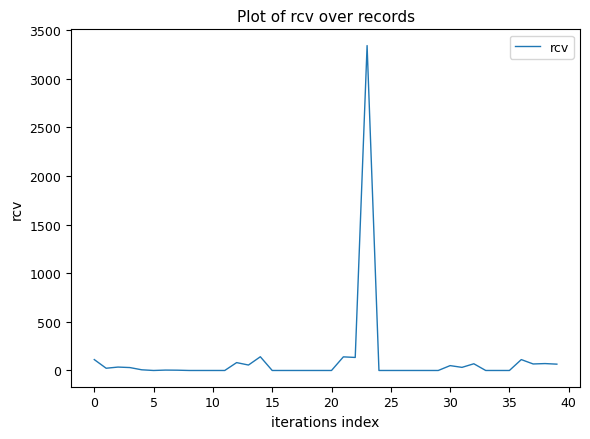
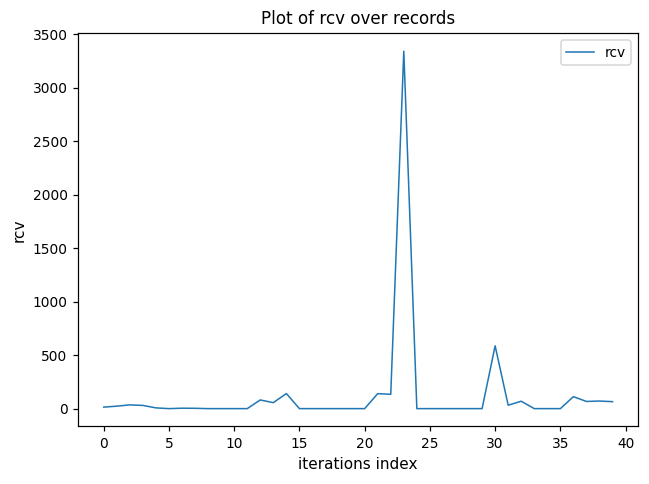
0: 100 -> 0
30: 100 -> 600
